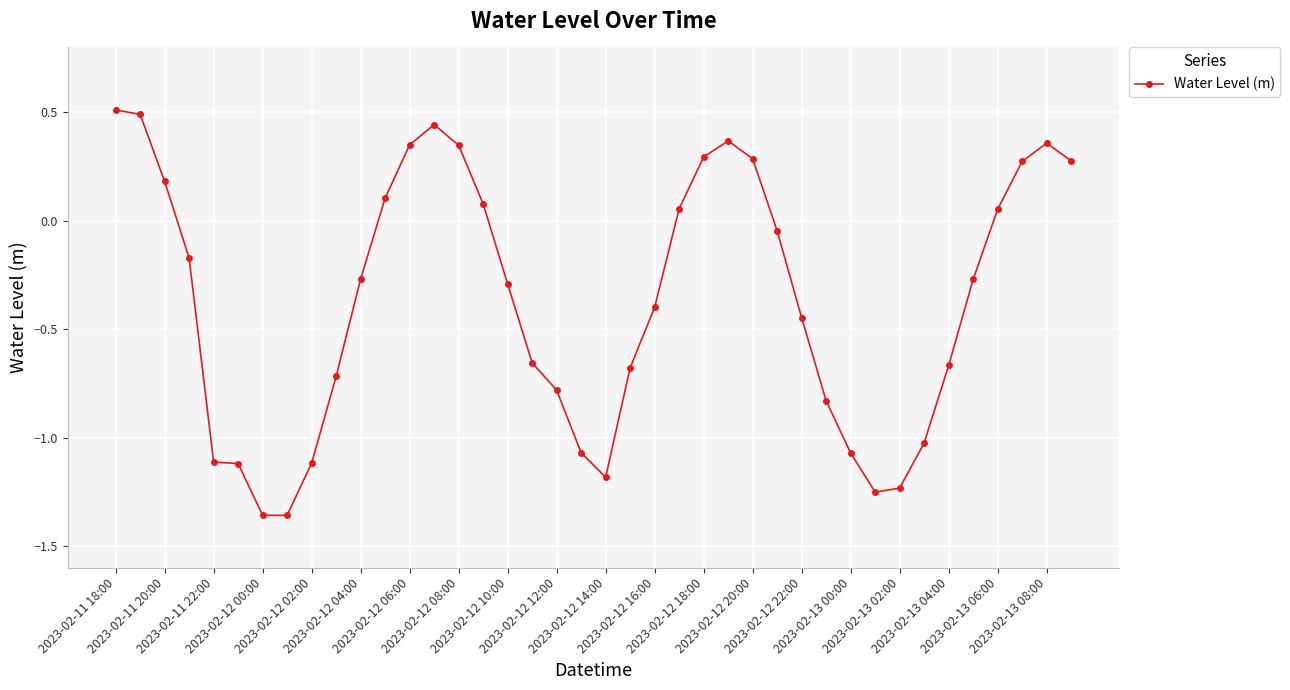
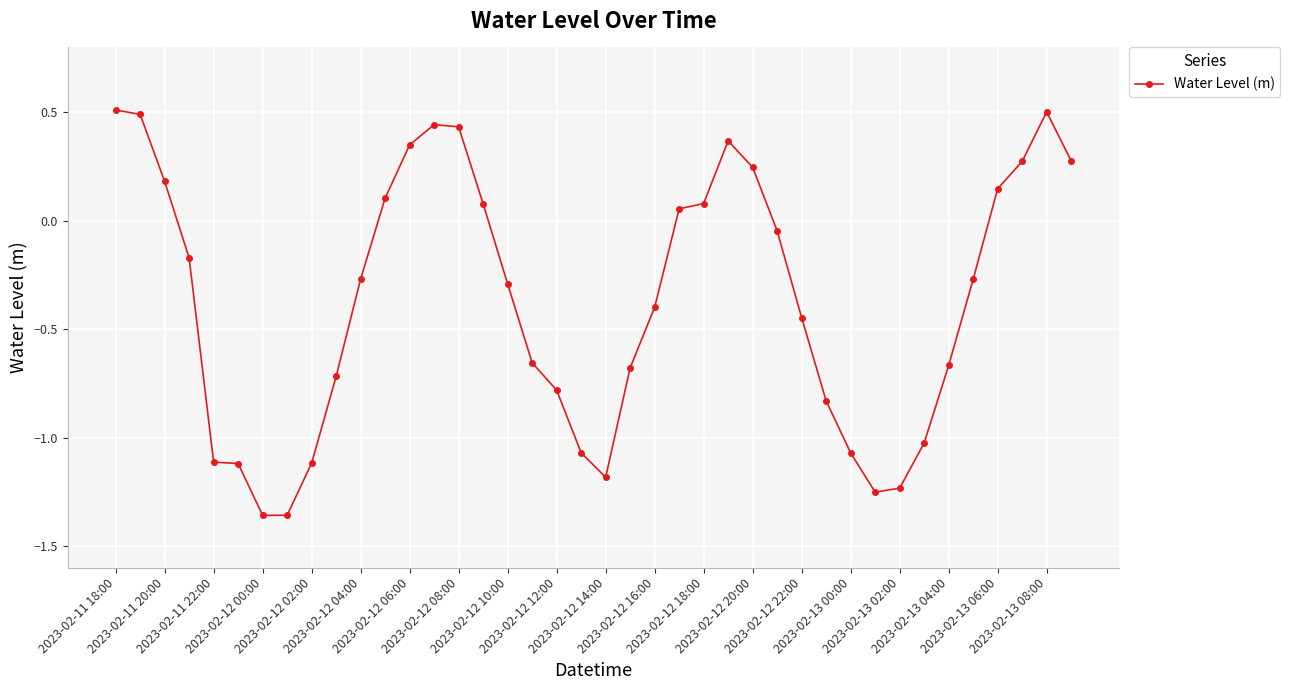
2023-02-12 08:00: 0.35 -> 0.43
2023-02-12 18:00: 0.29 -> 0.08
2023-02-12 20:00: 0.29 -> 0.25
2023-02-13 06:00: 0.05 -> 0.15
2023-02-13 08:00: 0.36 -> 0.50
